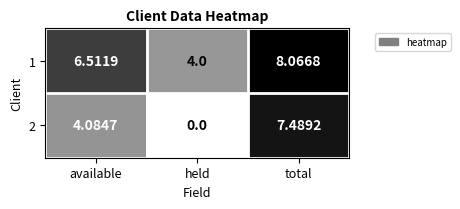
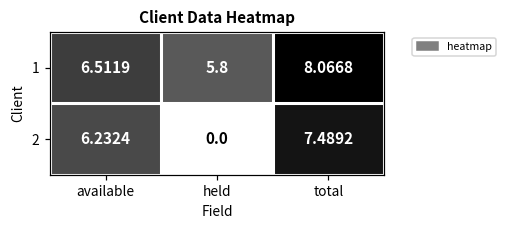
1, held: 4.0 -> 5.8
2, available: 4.0847 -> 6.2324
